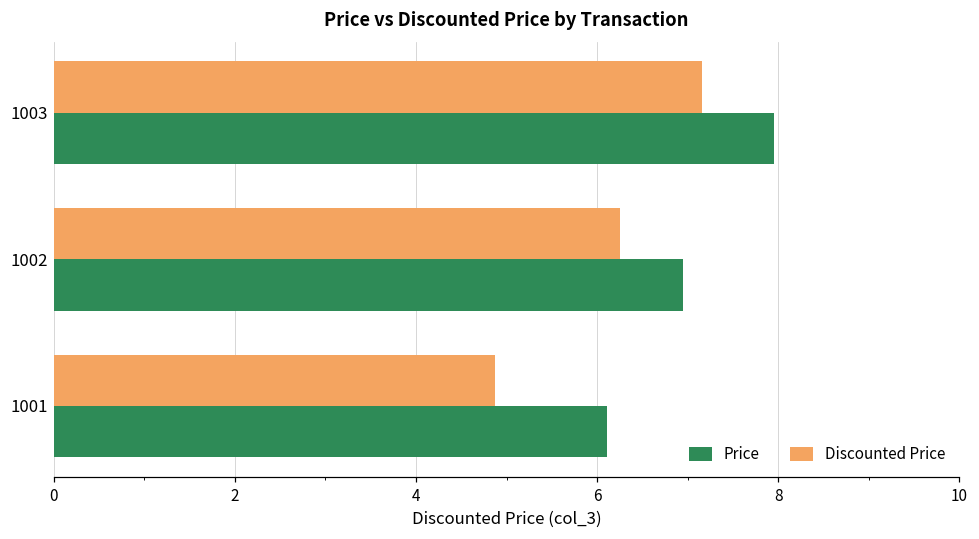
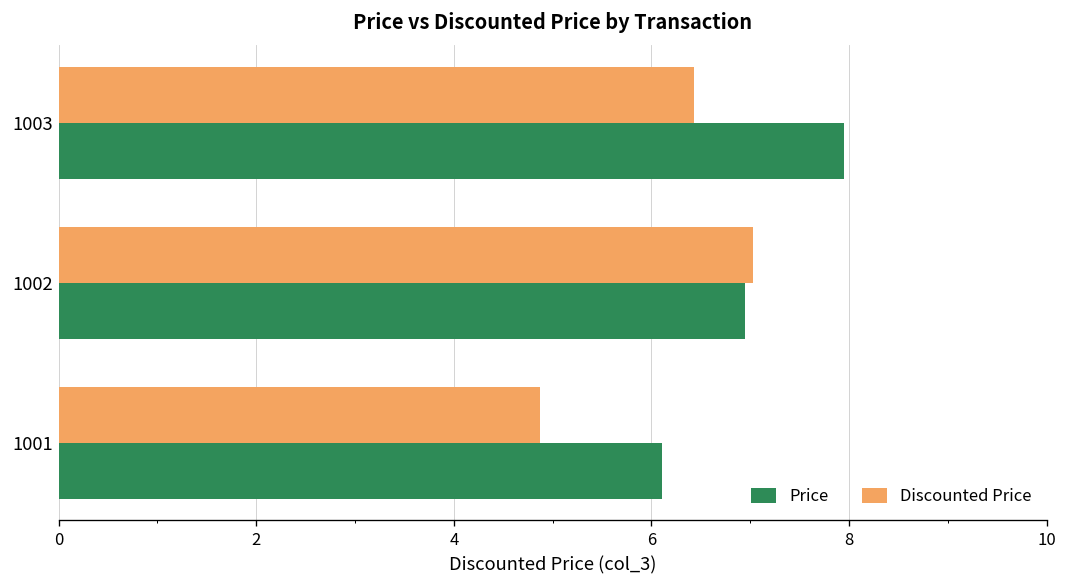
Discounted Price, 1003: 7.2 -> 6.4
Discounted Price, 1002: 6.3 -> 7.0
